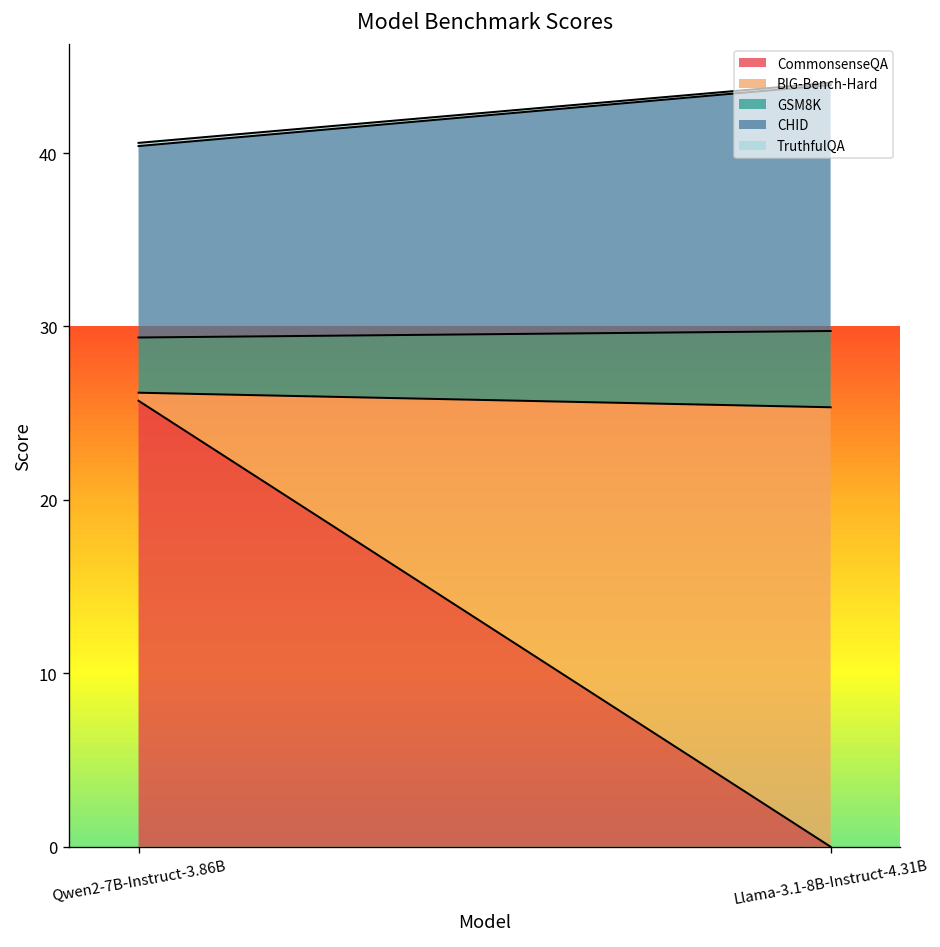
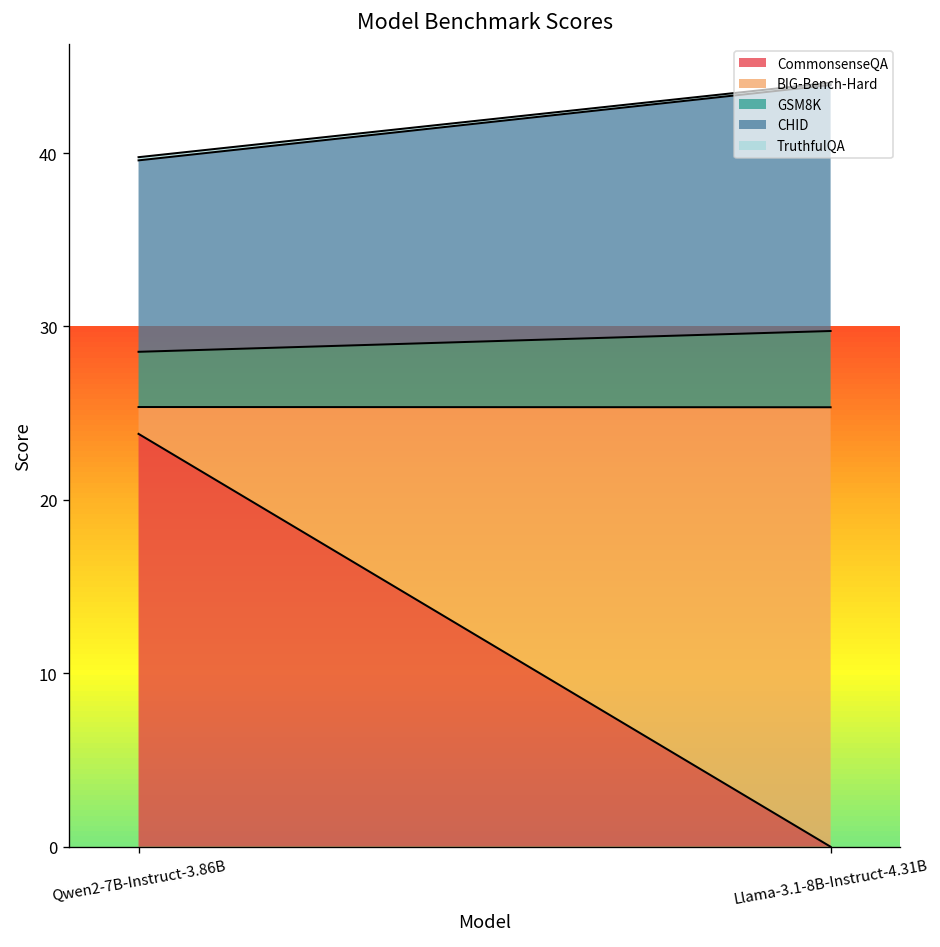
CommonsenseQA, Qwen2-7B-Instruct-3.86B: 25.7 -> 23.8
BIG-Bench-Hard, Qwen2-7B-Instruct-3.86B: 0.5 -> 1.5
